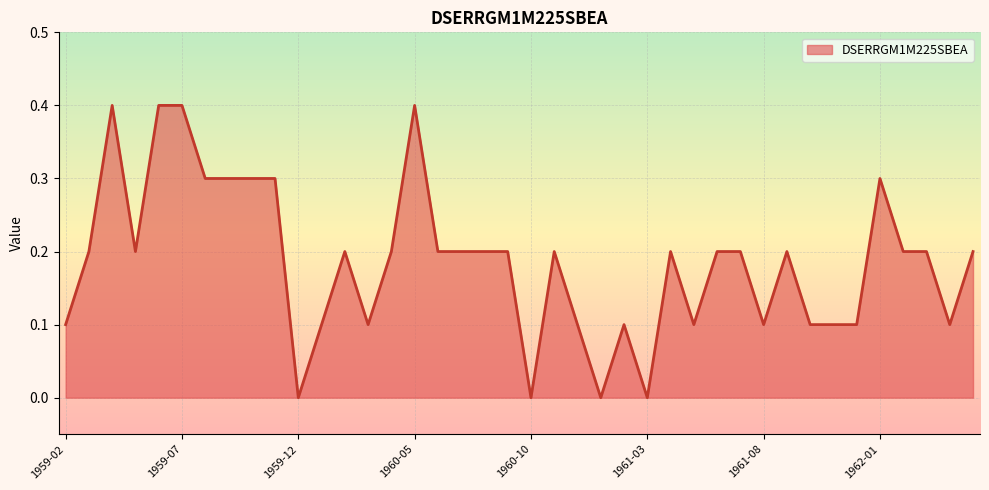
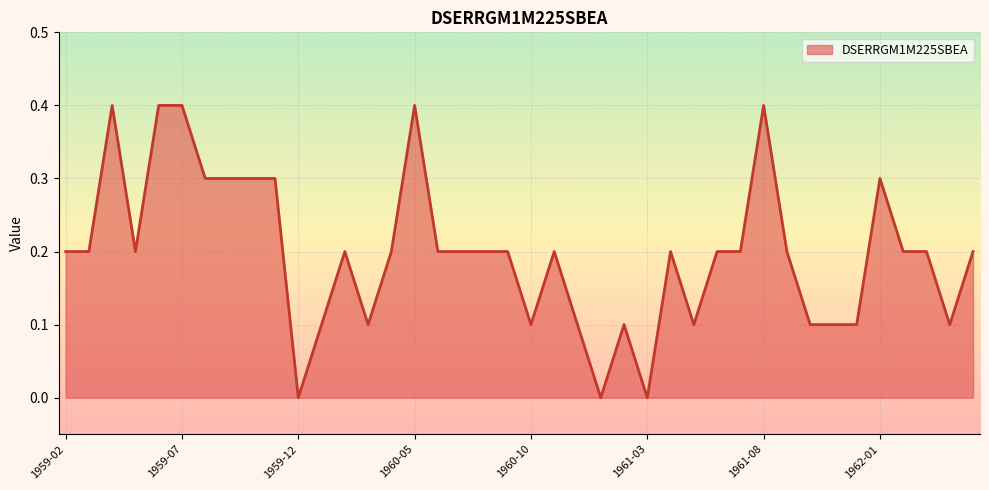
1959-02: 0.1 -> 0.2
1960-10: 0.0 -> 0.1
1961-08: 0.1 -> 0.4
